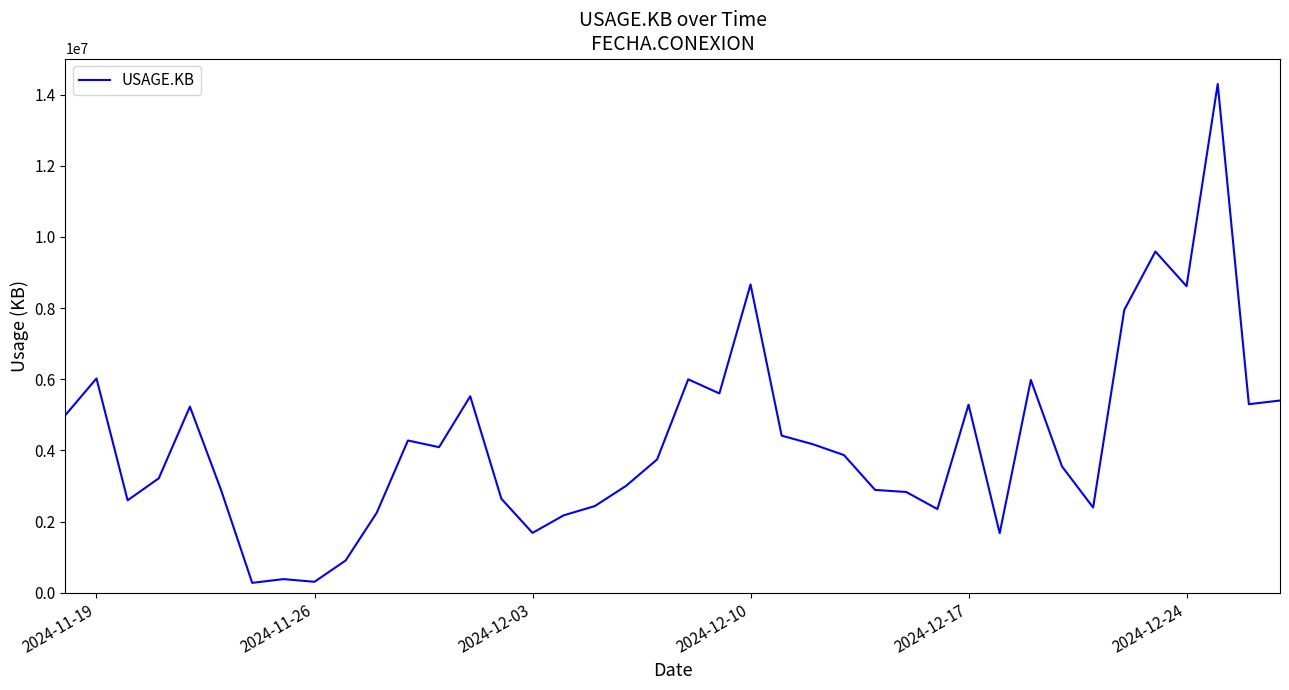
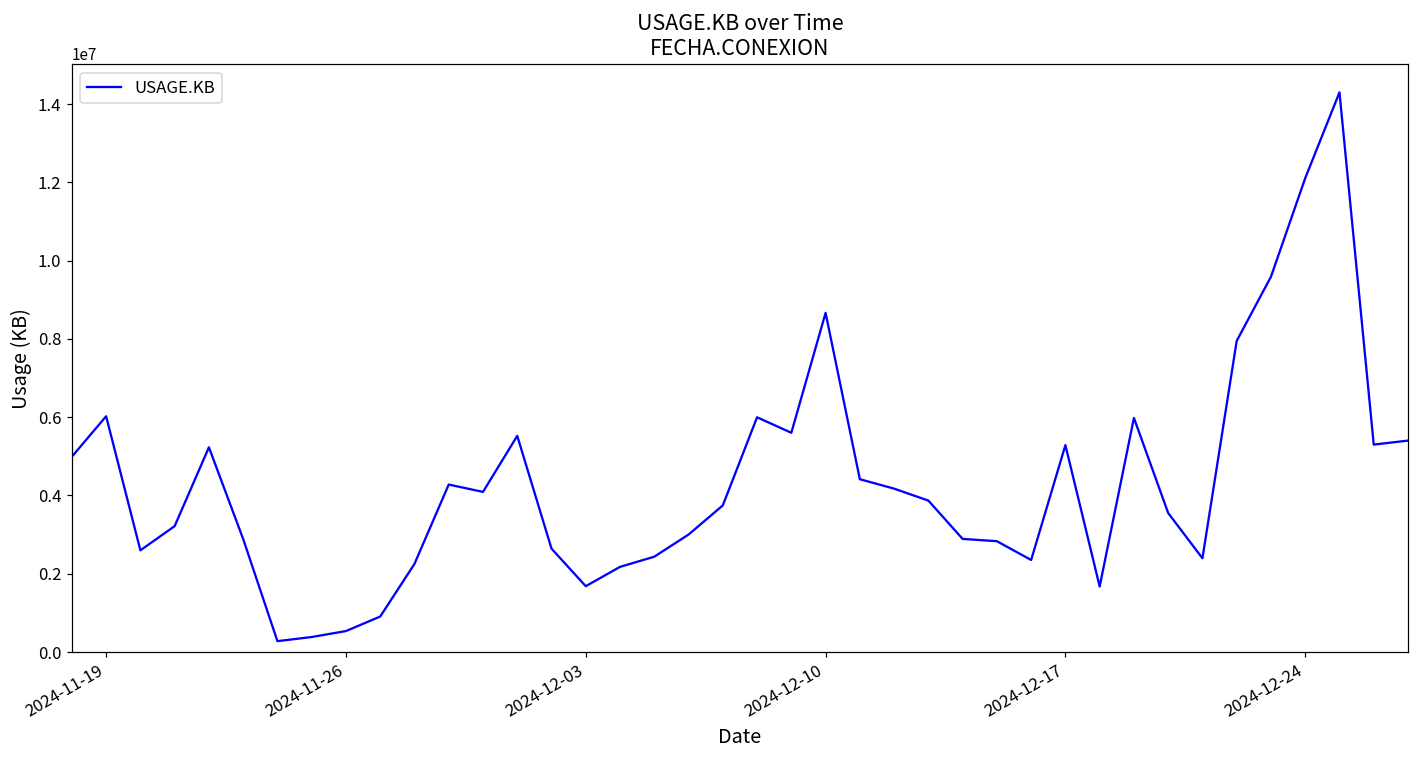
2024-11-26: 300000 -> 500000
2024-12-24: 8600000 -> 12100000
